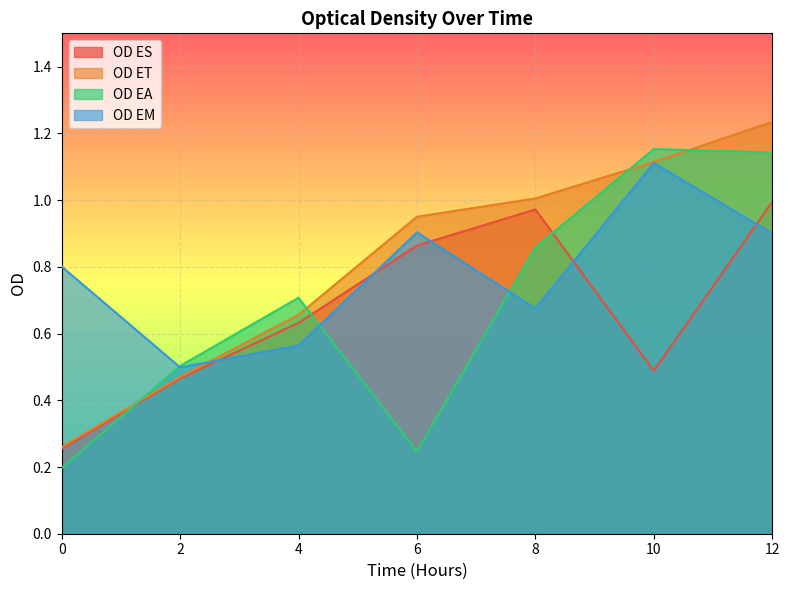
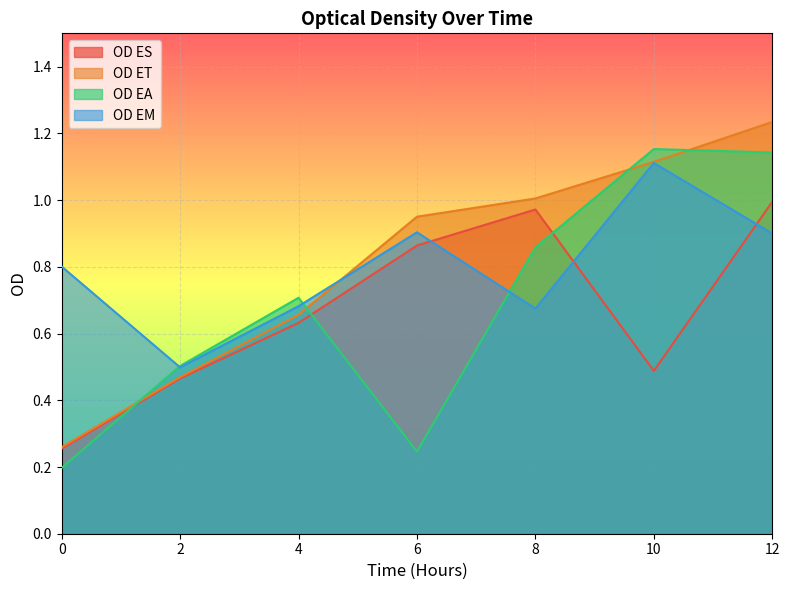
OD EM, 4: 0.56 -> 0.68
